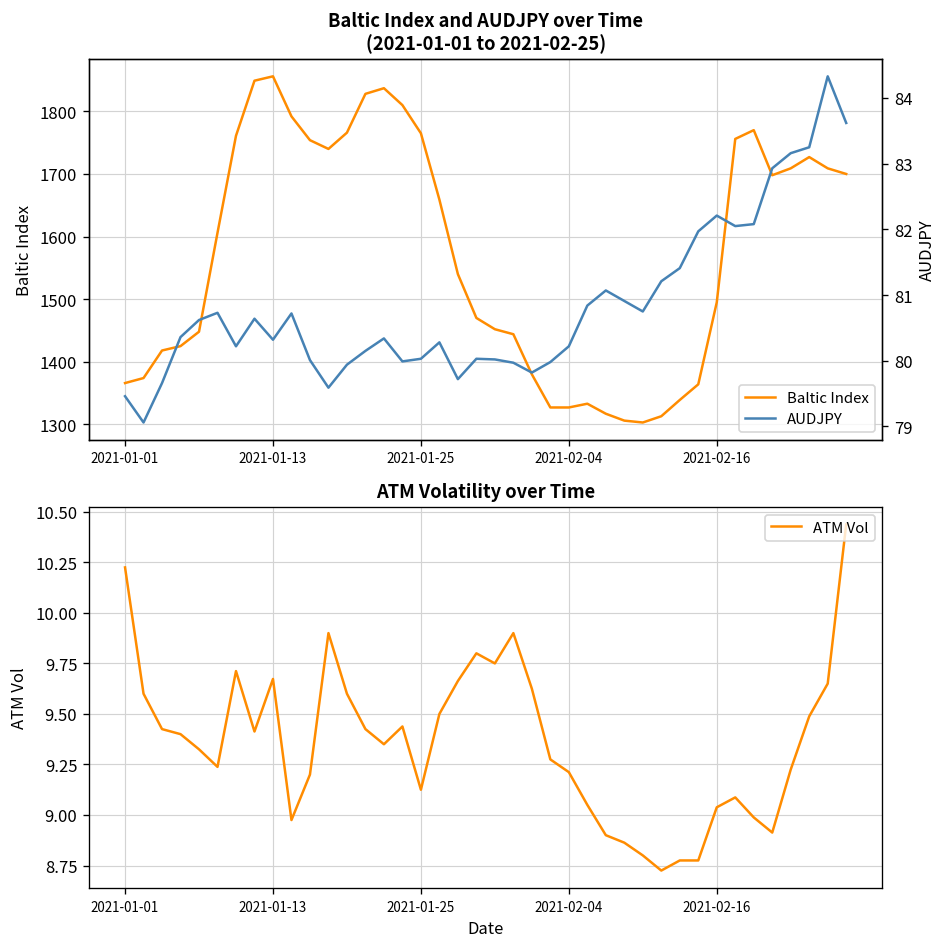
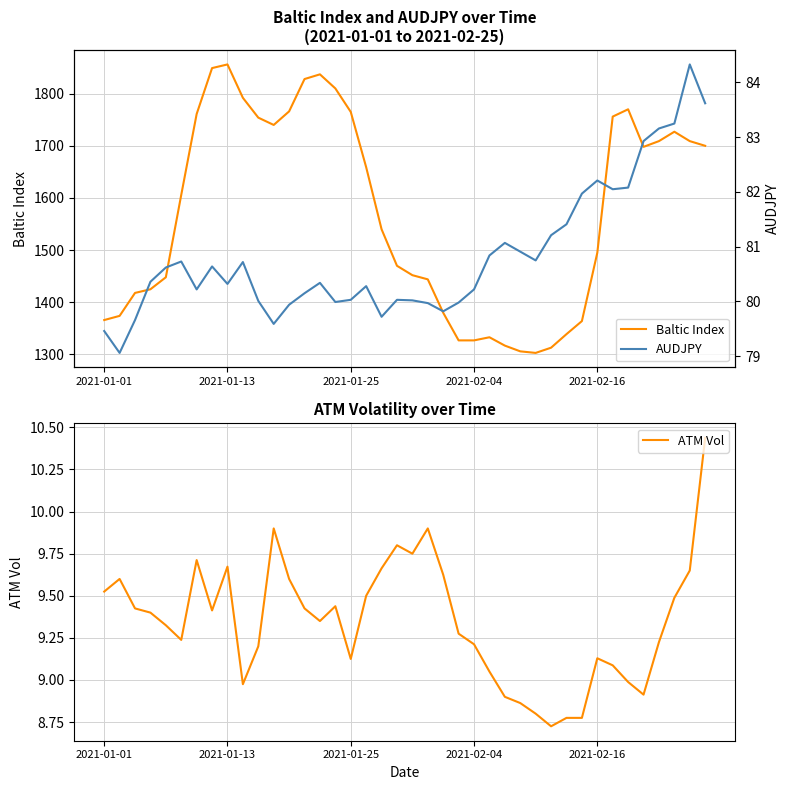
ATM Volatility over Time, 2021-01-01: 10.23 -> 9.53
ATM Volatility over Time, 2021-02-16: 9.04 -> 9.13
